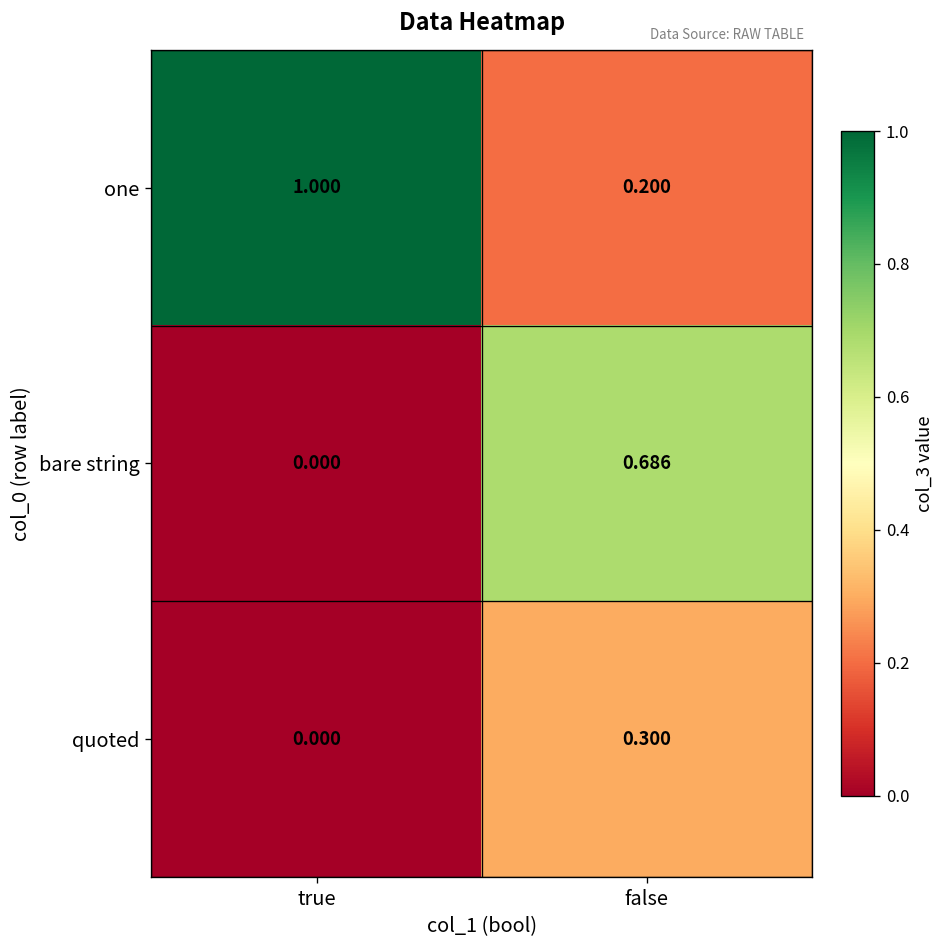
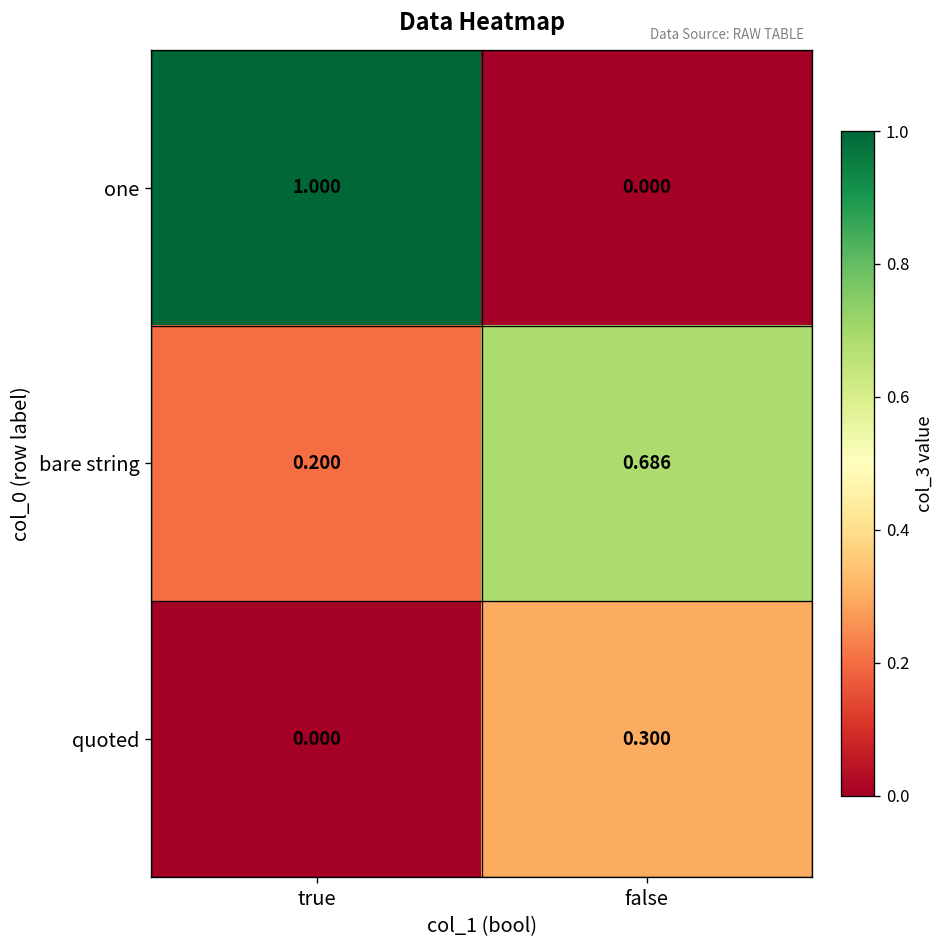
one, false: 0.200 -> 0.000
bare string, true: 0.000 -> 0.200
